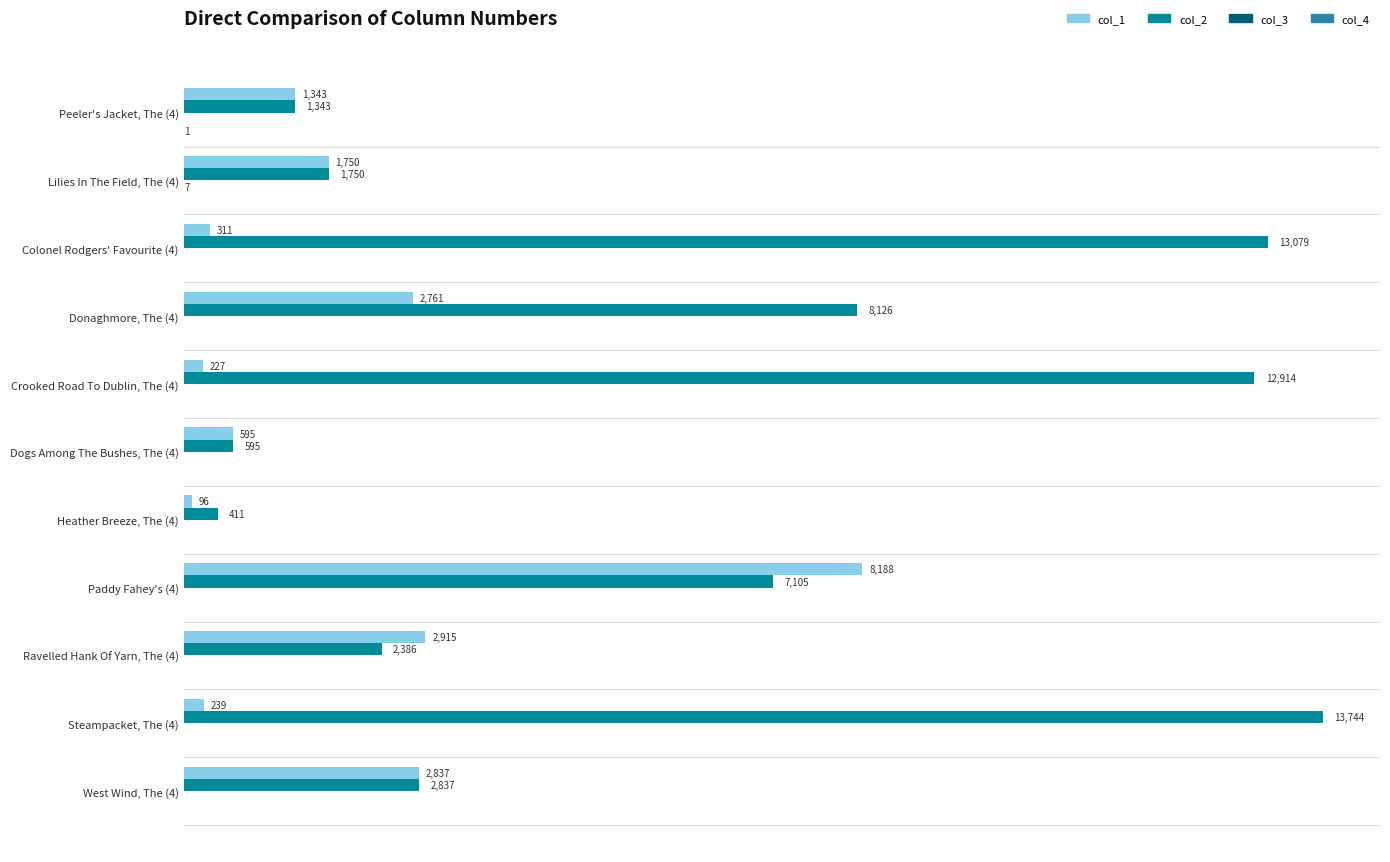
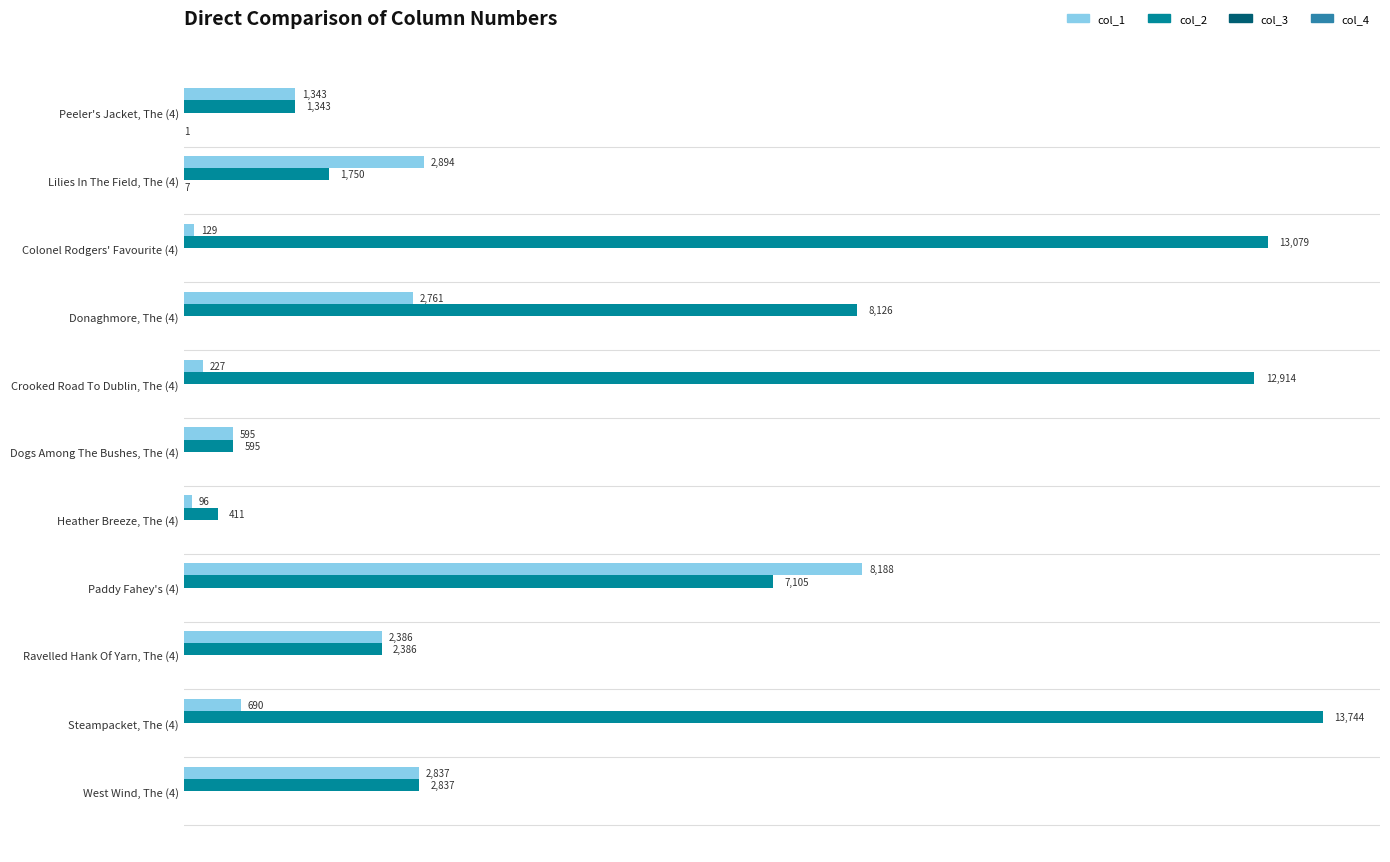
col_1, Lilies In The Field, The (4): 1,750 -> 2,894
col_1, Colonel Rodgers' Favourite (4): 311 -> 129
col_1, Ravelled Hank Of Yarn, The (4): 2,915 -> 2,386
col_1, Steampacket, The (4): 239 -> 690
